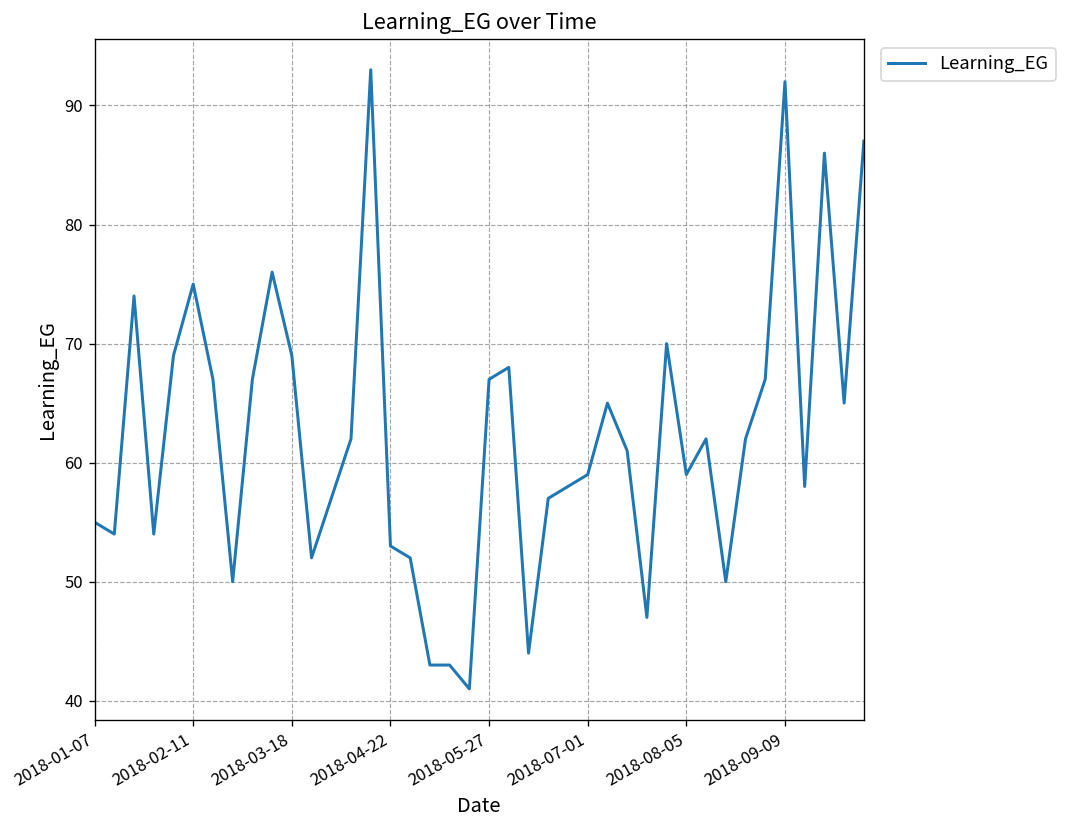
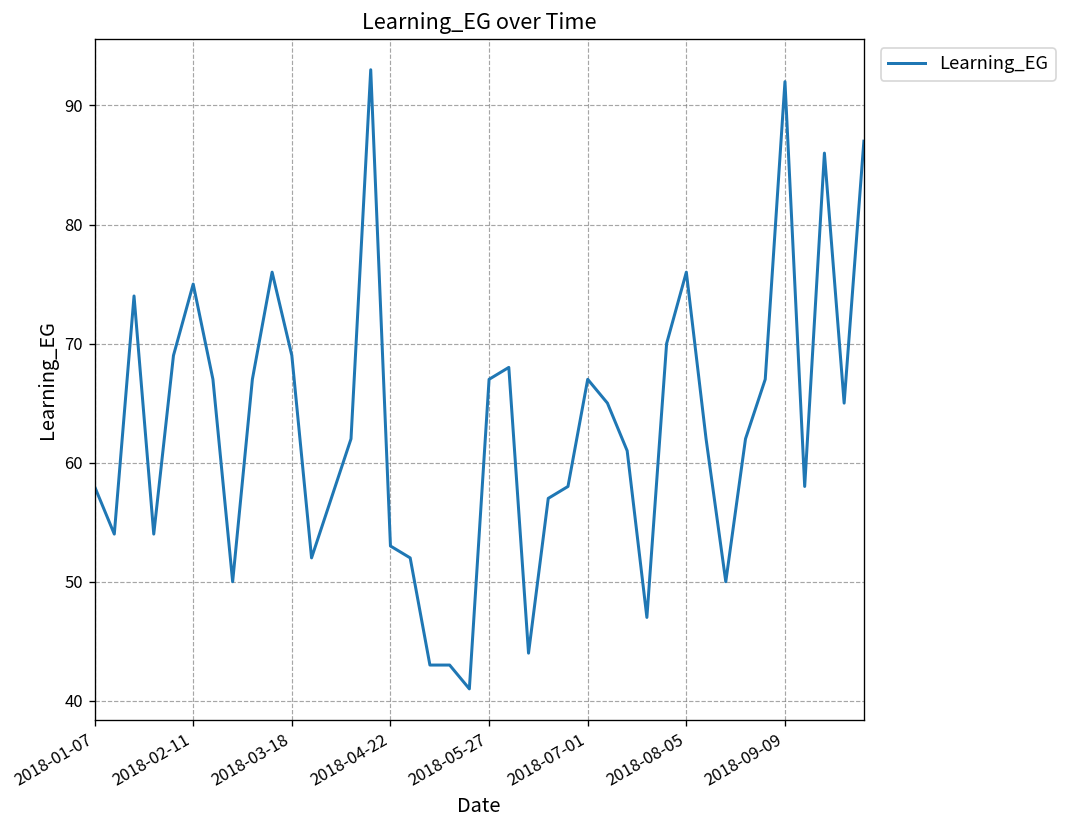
2018-01-07: 55 -> 58
2018-07-01: 59 -> 67
2018-08-05: 59 -> 76
